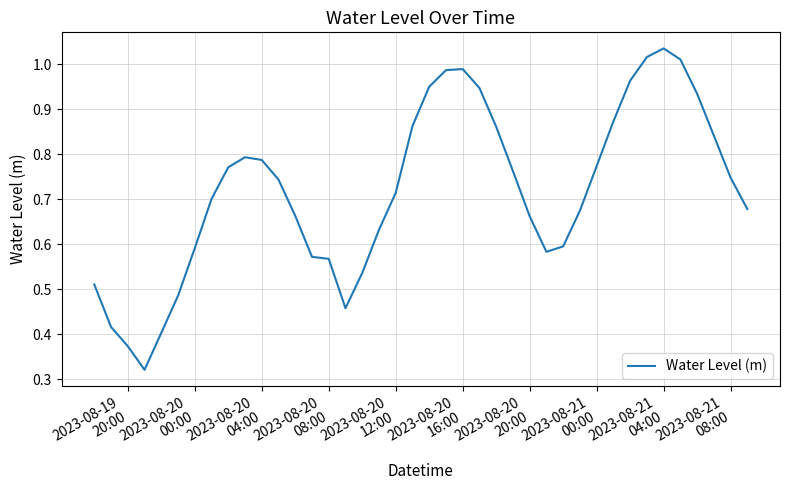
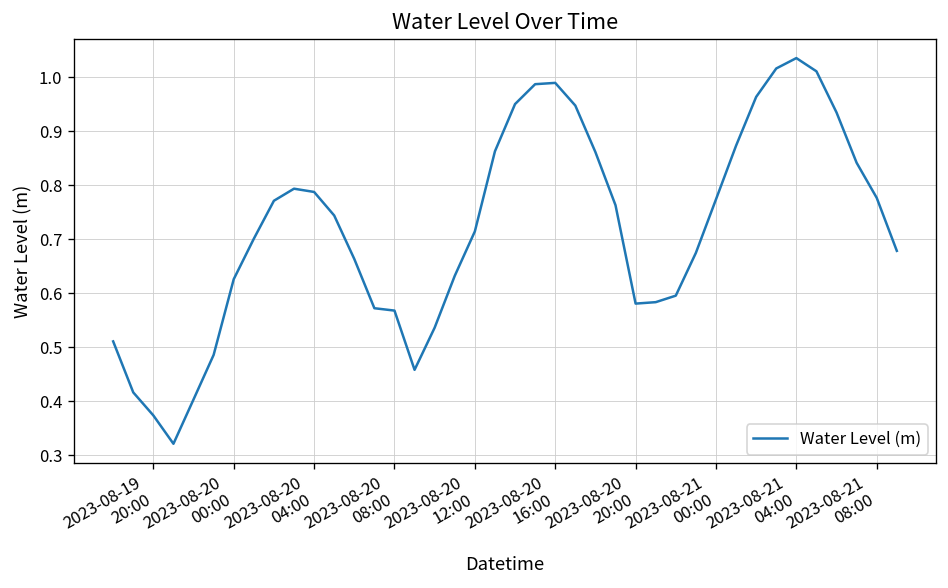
2023-08-20 00:00: 0.59 -> 0.63
2023-08-20 20:00: 0.66 -> 0.58
2023-08-21 08:00: 0.75 -> 0.78
